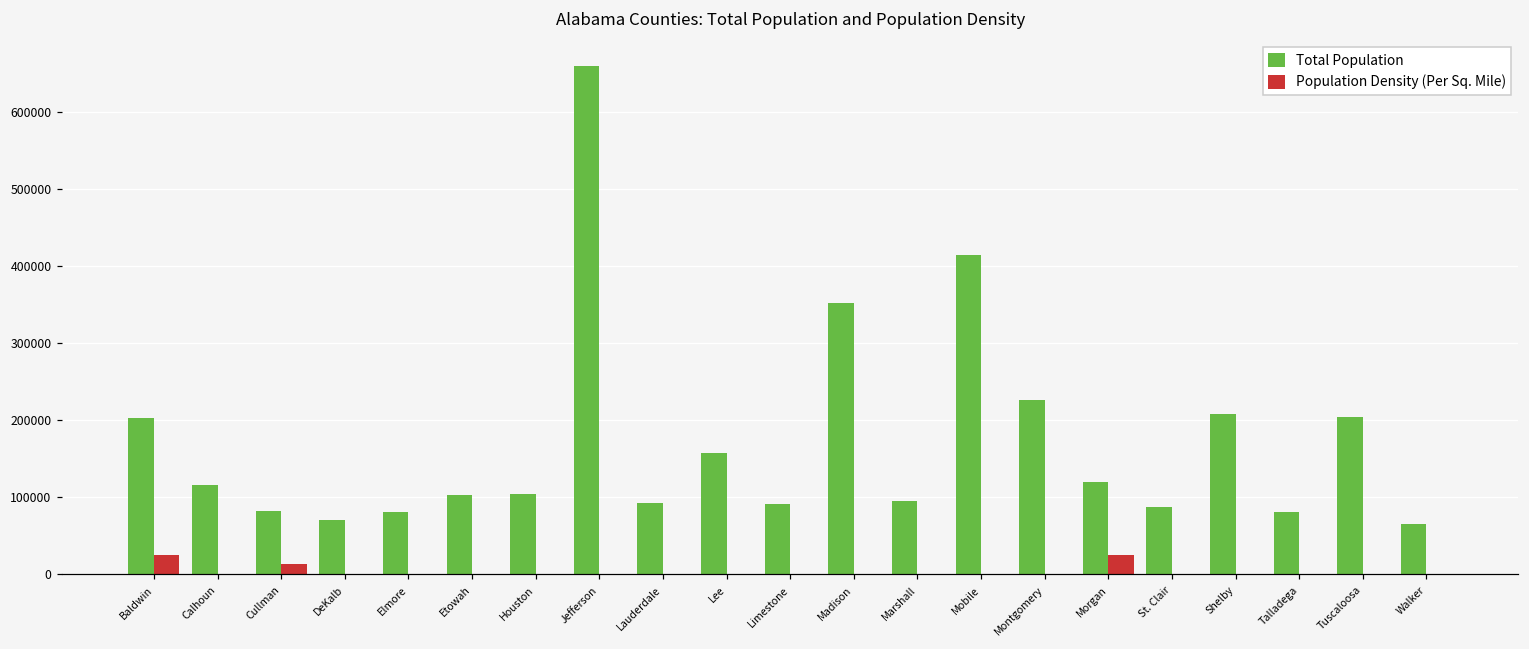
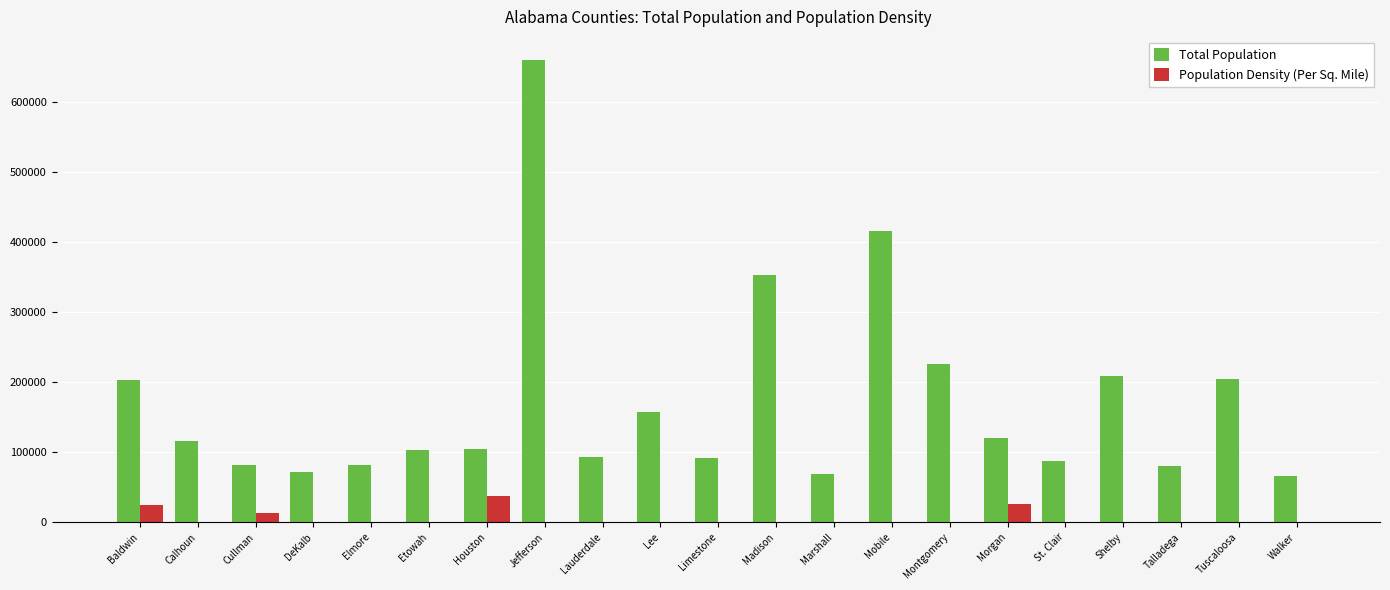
Population Density (Per Sq. Mile), Houston: 0 -> 40000
Total Population, Marshall: 90000 -> 70000
